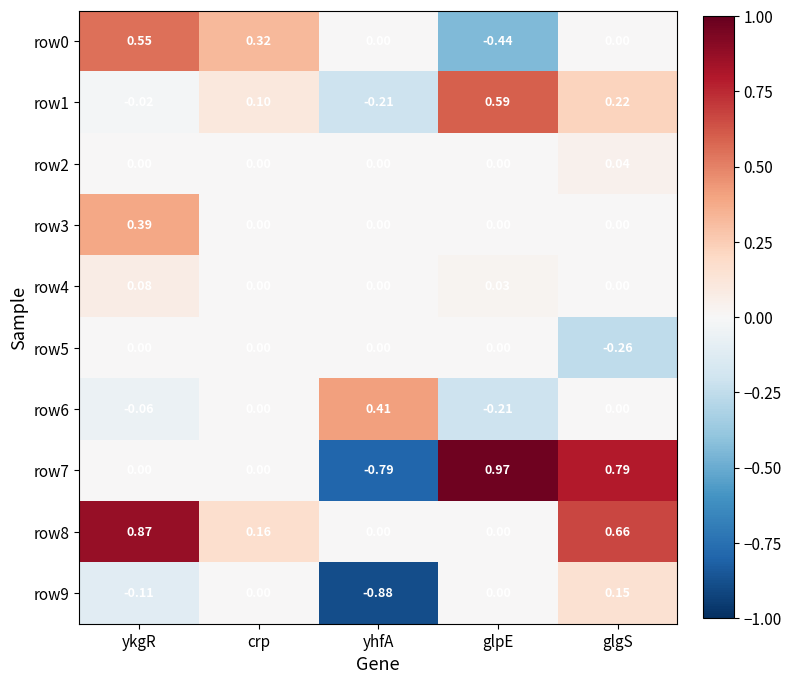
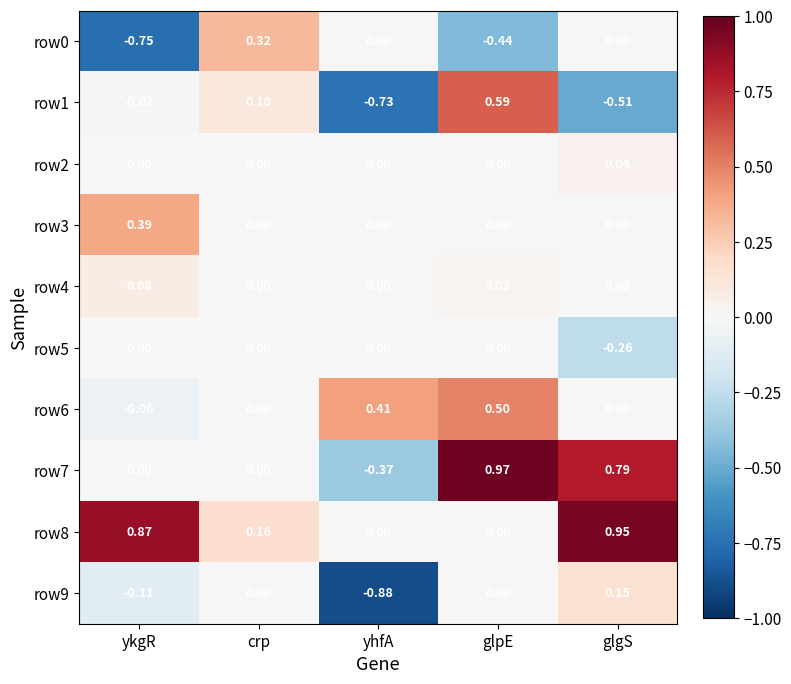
row0, ykgR: 0.55 -> -0.75
row1, yhfA: -0.21 -> -0.73
row1, glgS: 0.22 -> -0.51
row6, glpE: -0.21 -> 0.50
row7, yhfA: -0.79 -> -0.37
row8, glgS: 0.66 -> 0.95
